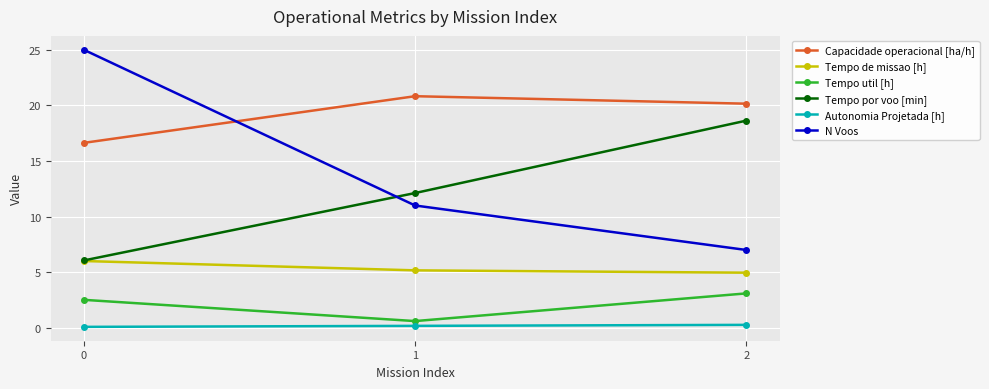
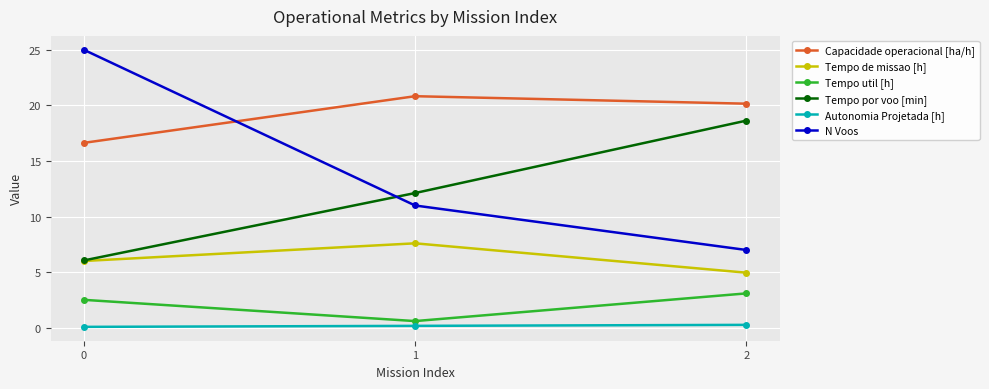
Tempo de missao [h], 1: 5.2 -> 7.6
